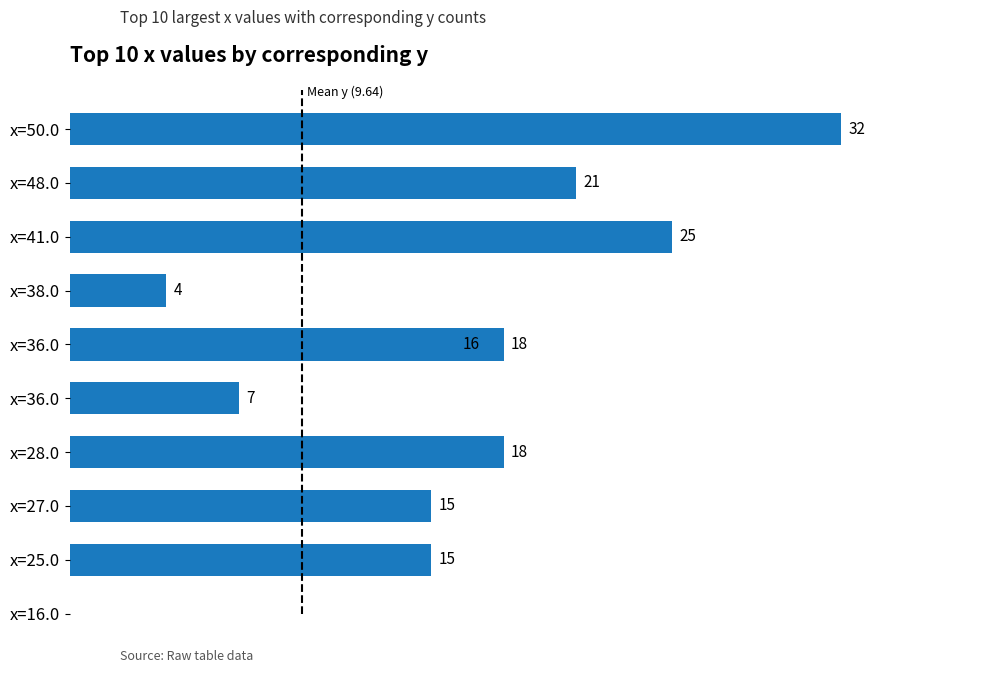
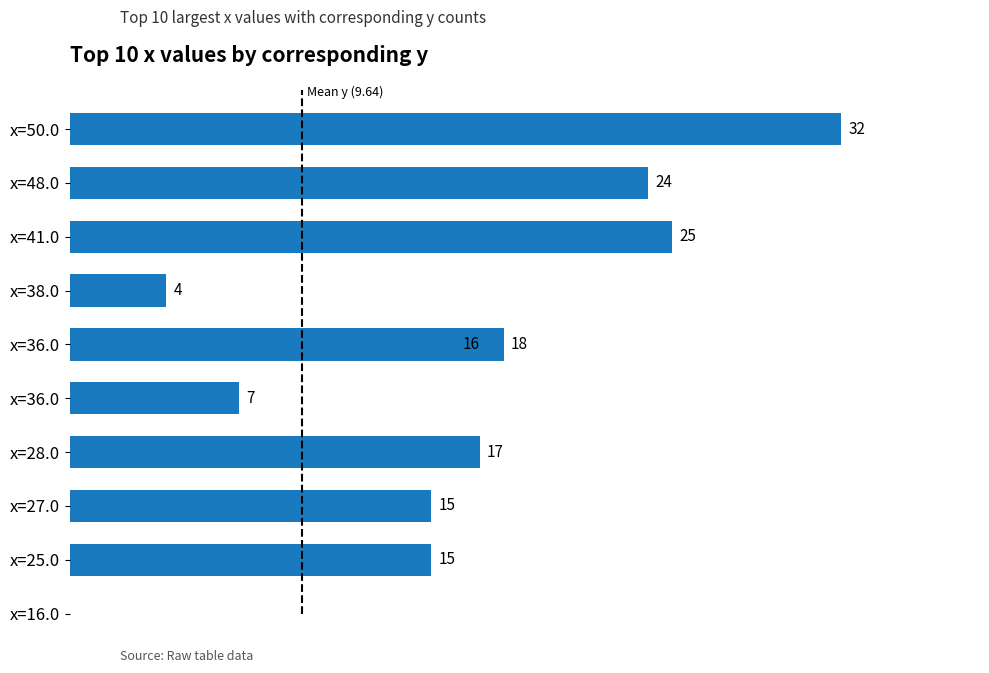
x=48.0: 21 -> 24
x=28.0: 18 -> 17
